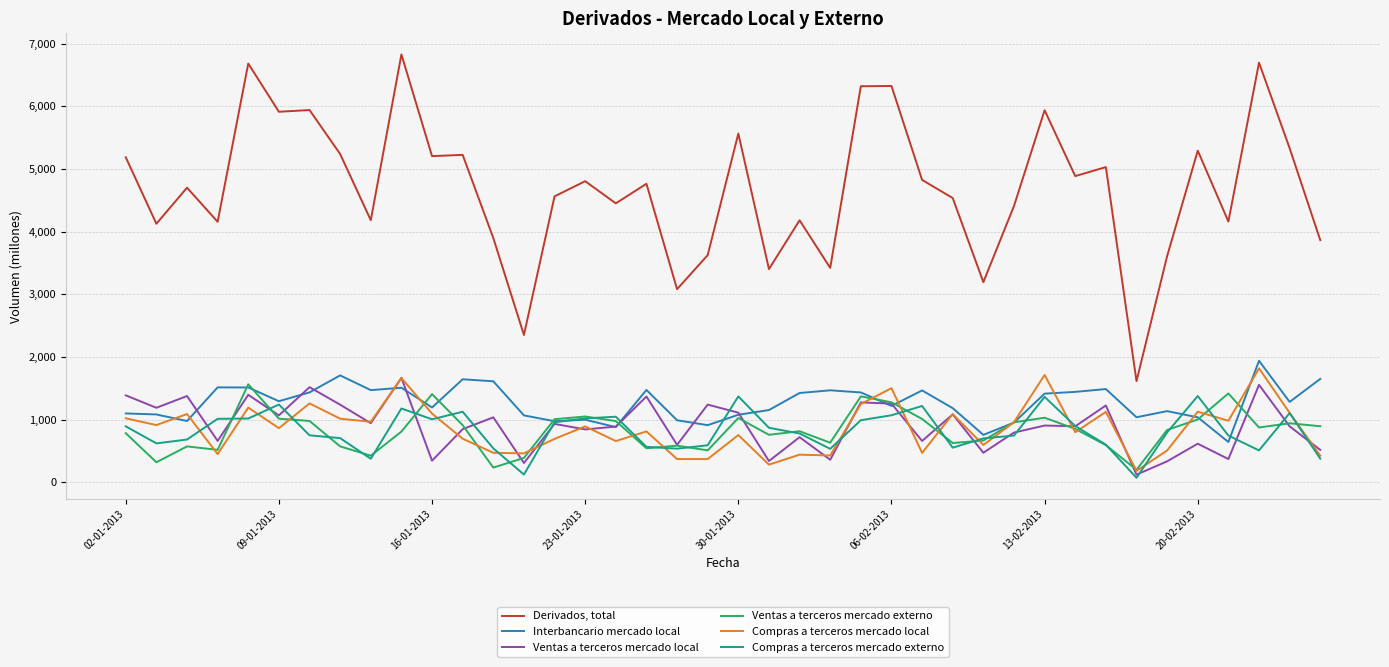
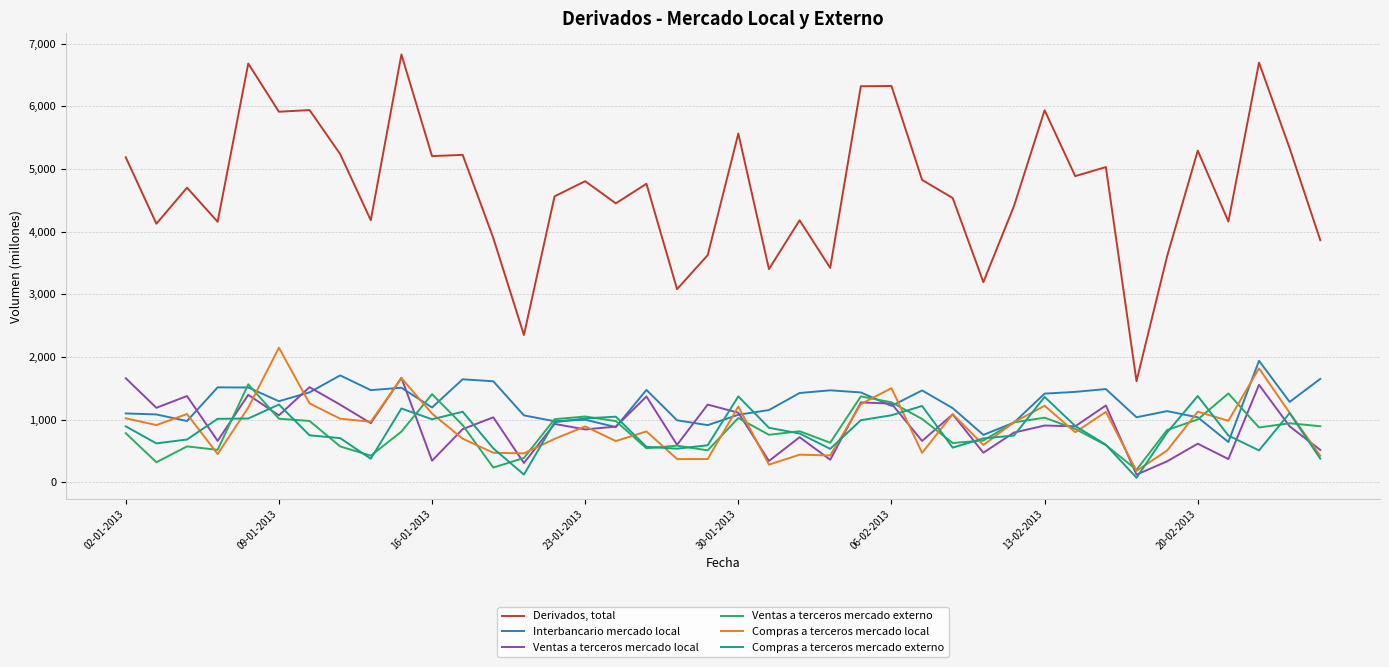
Ventas a terceros mercado local, 02-01-2013: 1,400 -> 1,700
Compras a terceros mercado local, 09-01-2013: 900 -> 2,100
Compras a terceros mercado local, 30-01-2013: 800 -> 1,200
Compras a terceros mercado local, 13-02-2013: 1,700 -> 1,200
